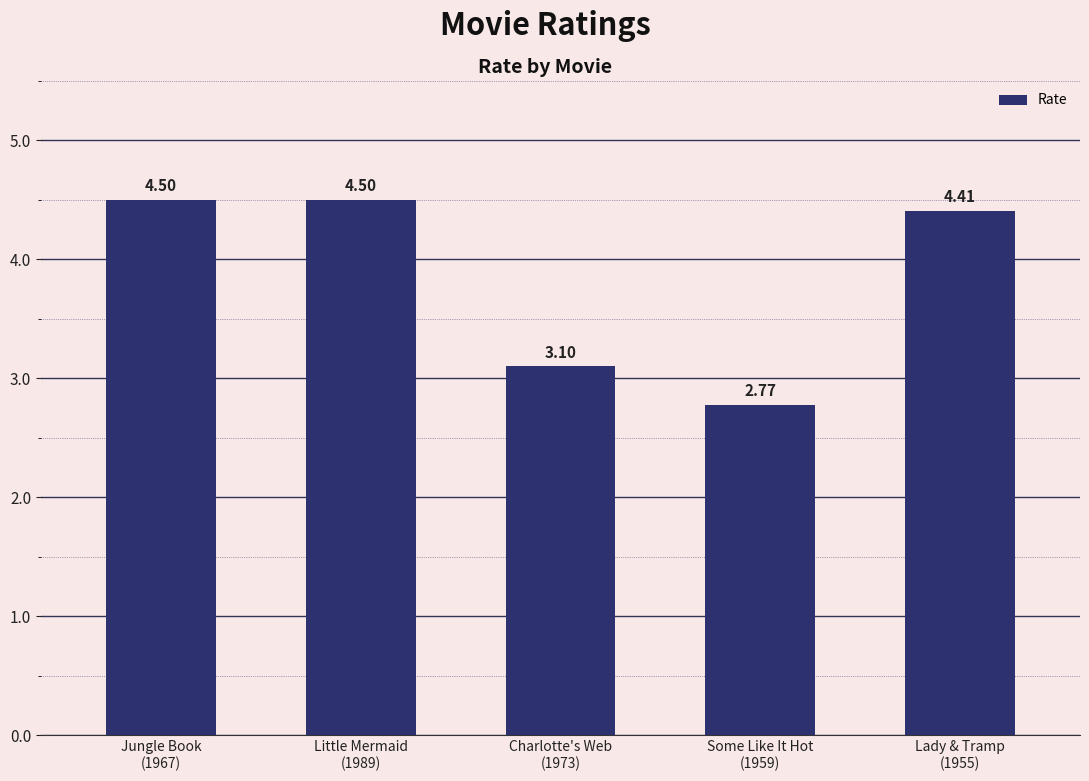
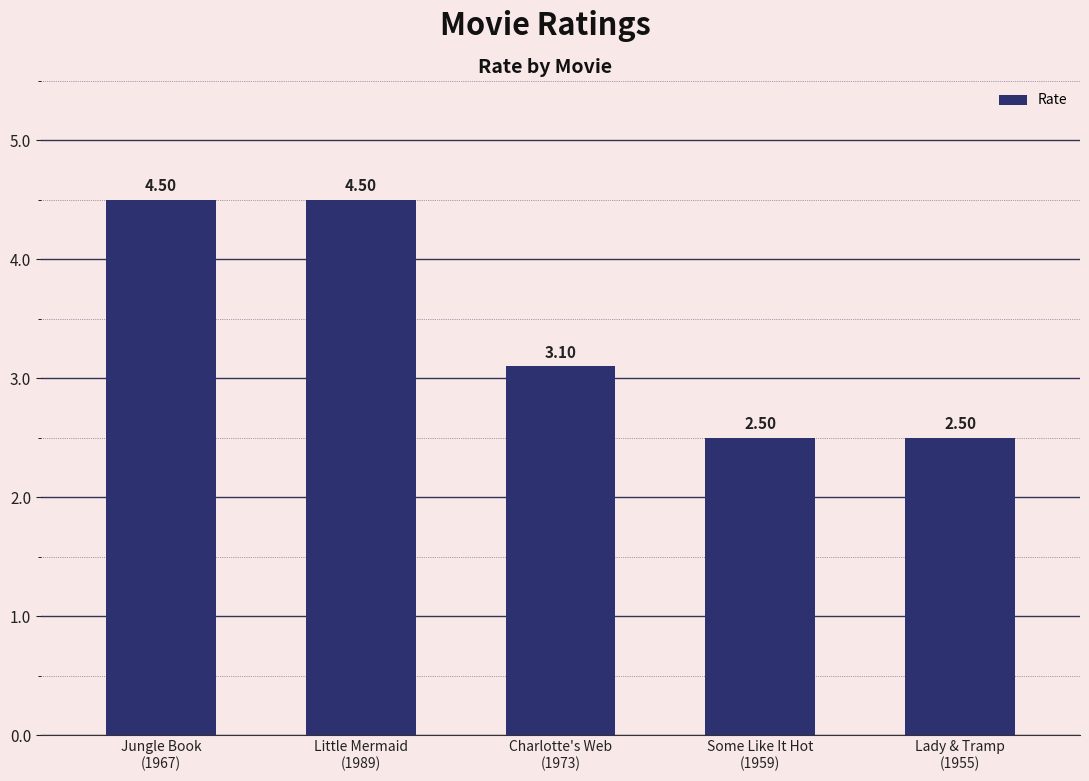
Some Like It Hot (1959): 2.77 -> 2.50
Lady & Tramp (1955): 4.41 -> 2.50
